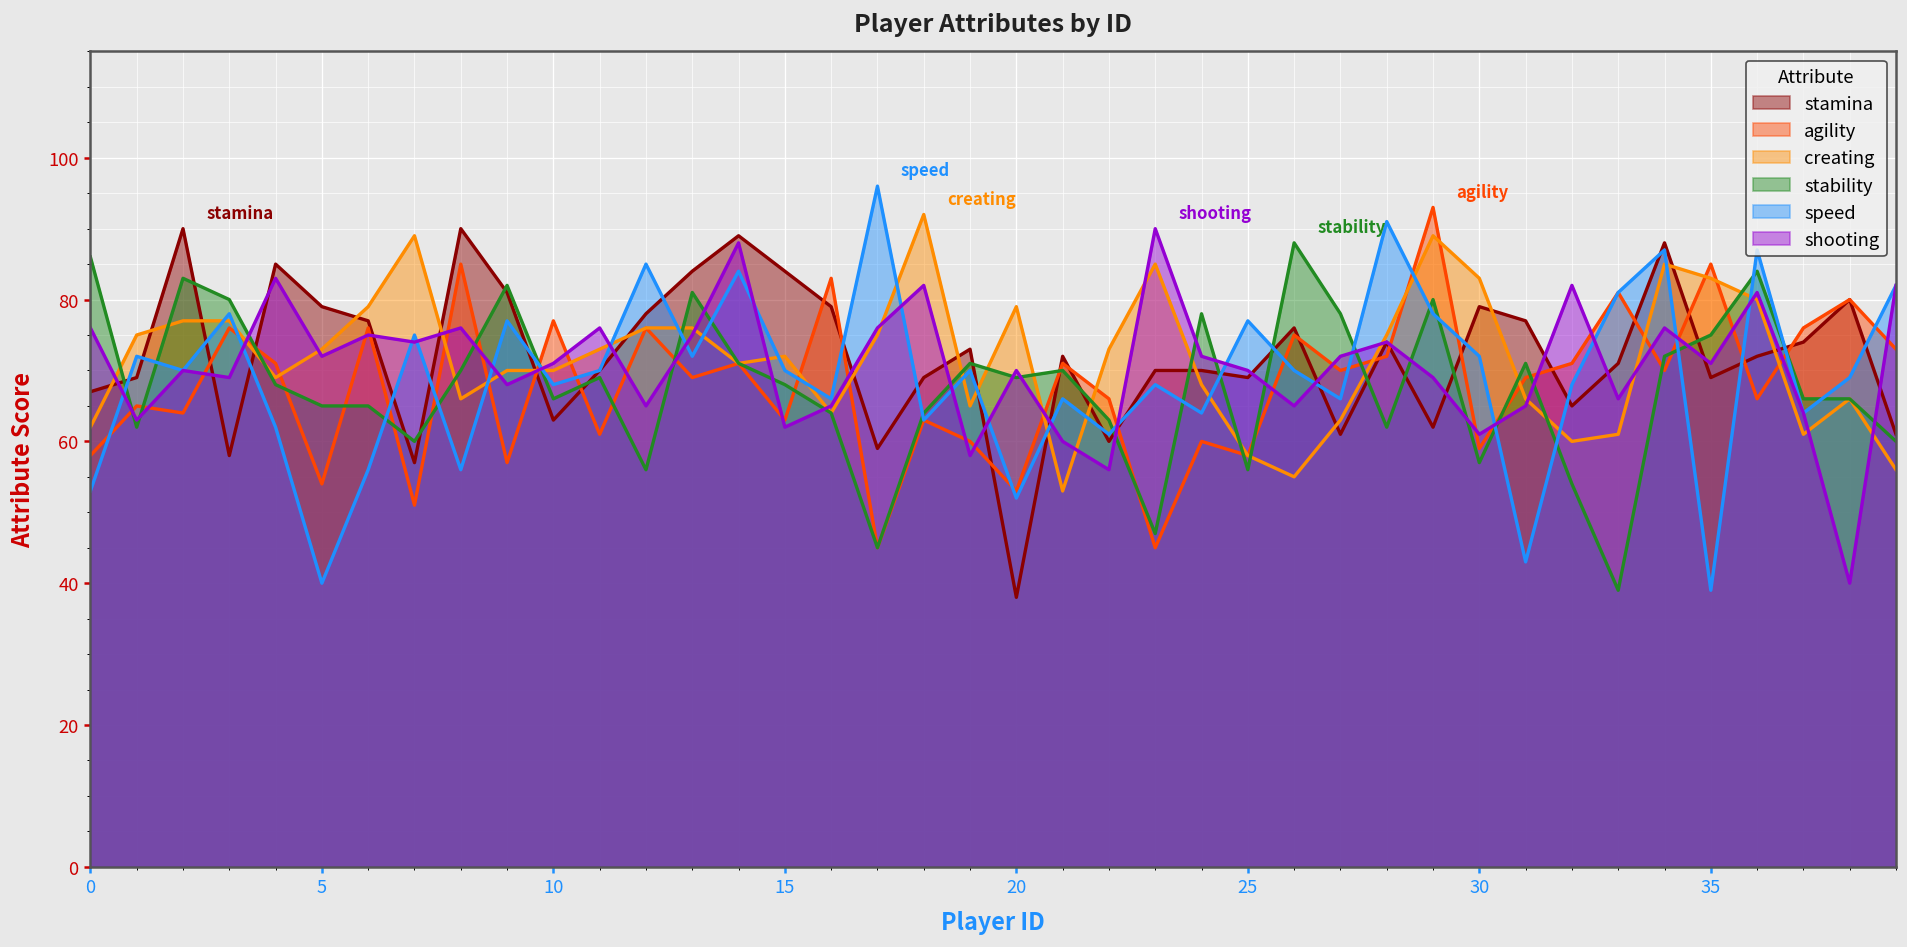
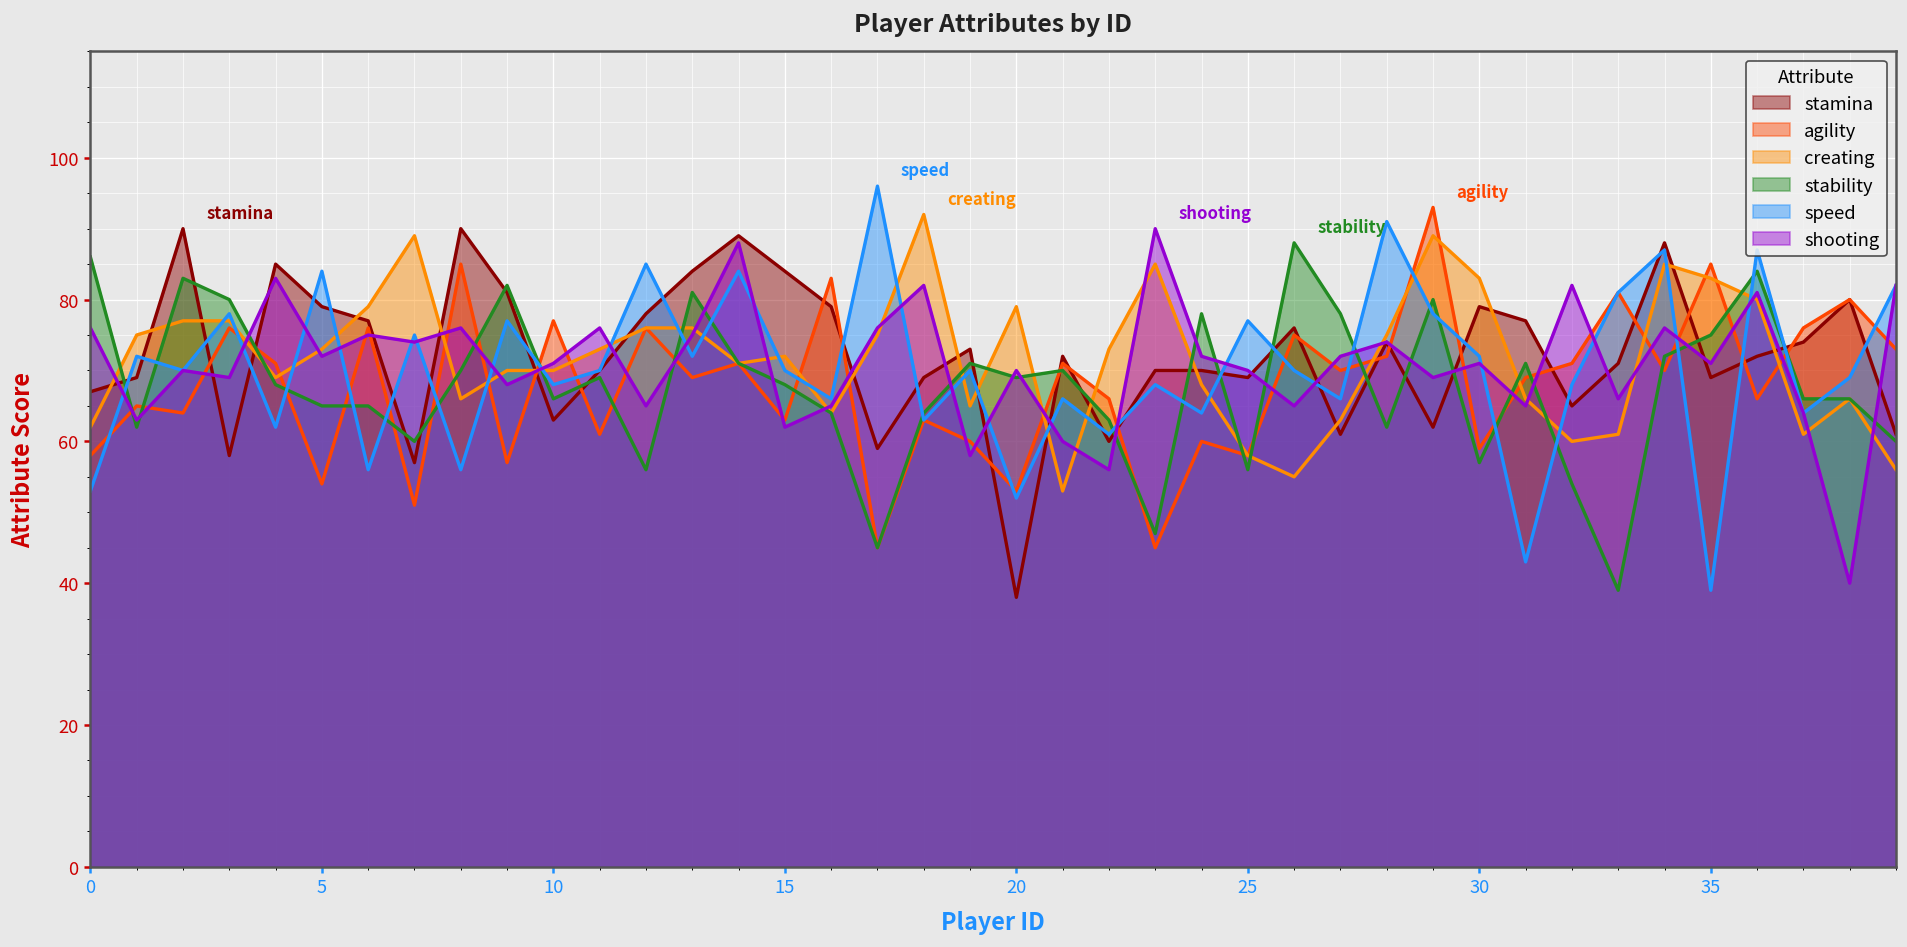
speed, 5: 40 -> 84
shooting, 30: 61 -> 71
